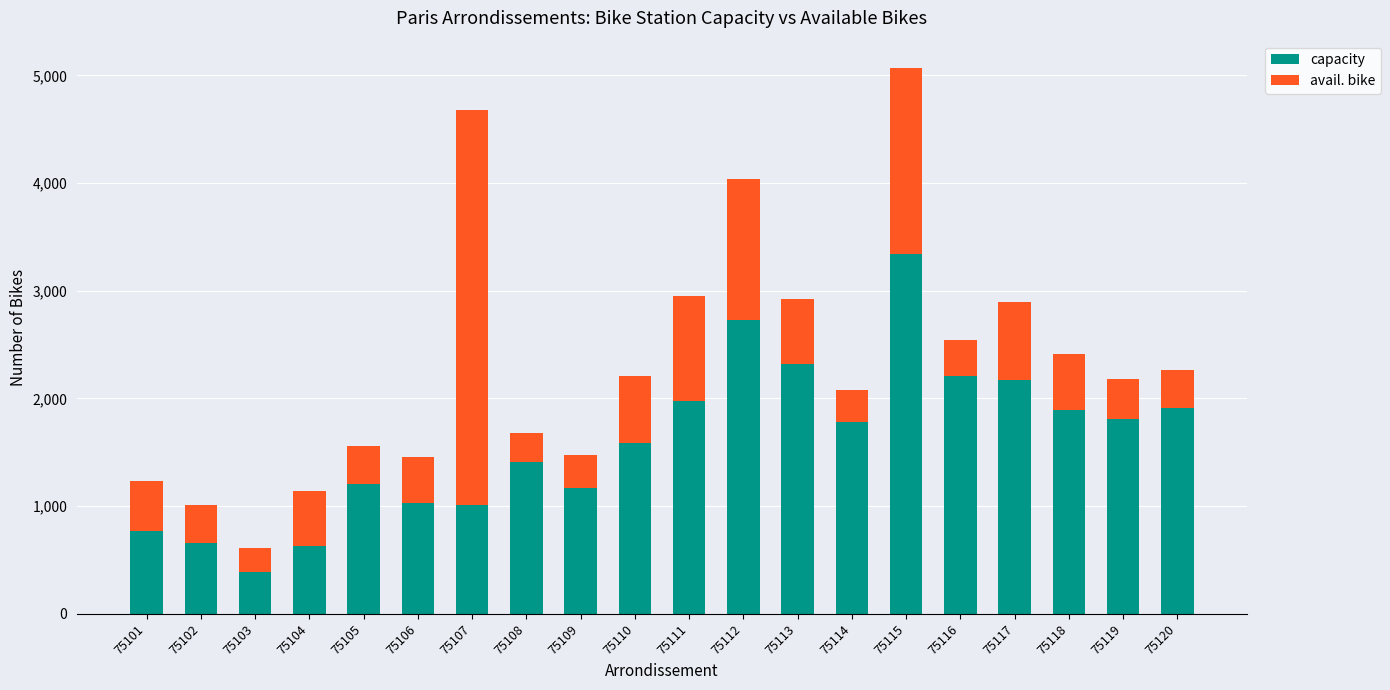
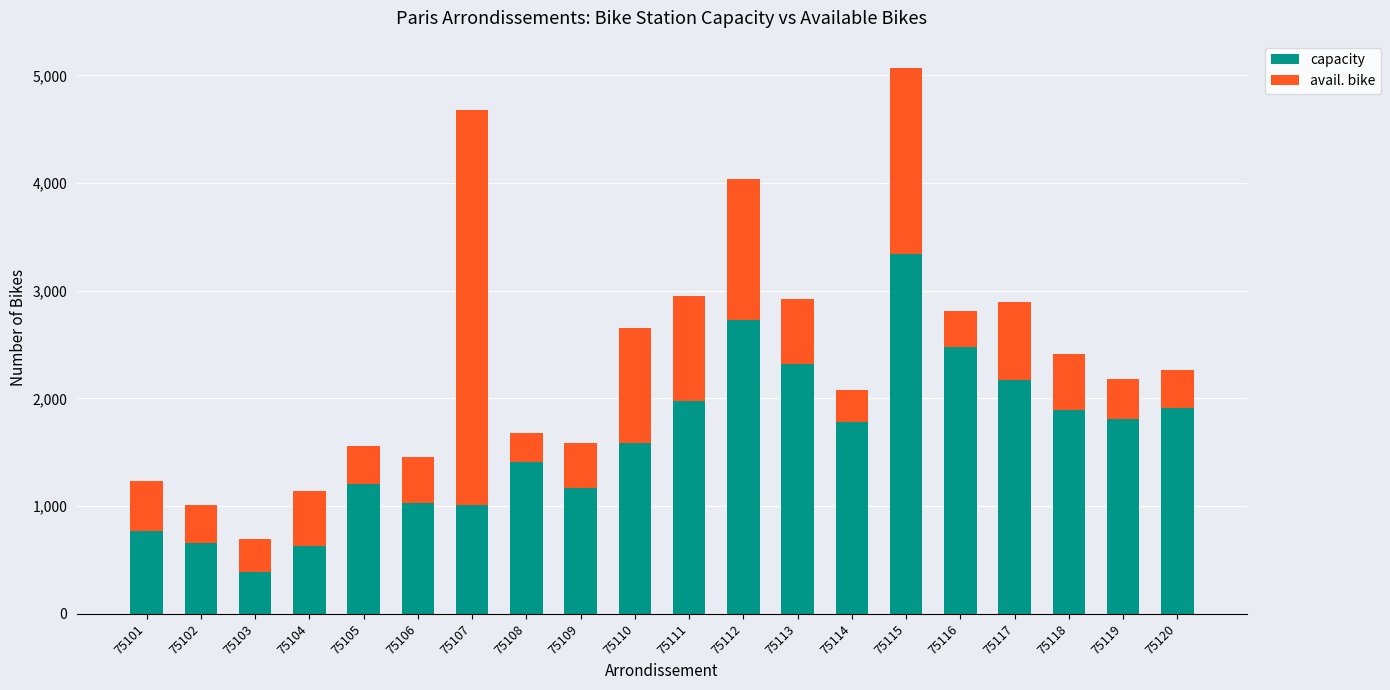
avail. bike, 75103: 220 -> 300
avail. bike, 75109: 300 -> 410
avail. bike, 75110: 620 -> 1,070
capacity, 75116: 2,210 -> 2,480
